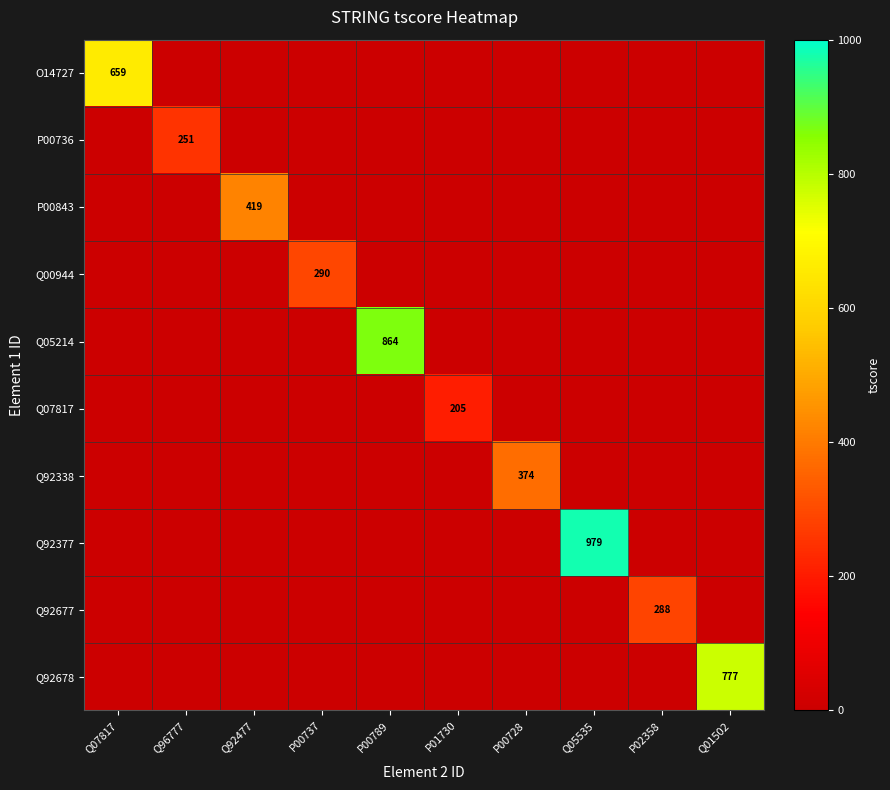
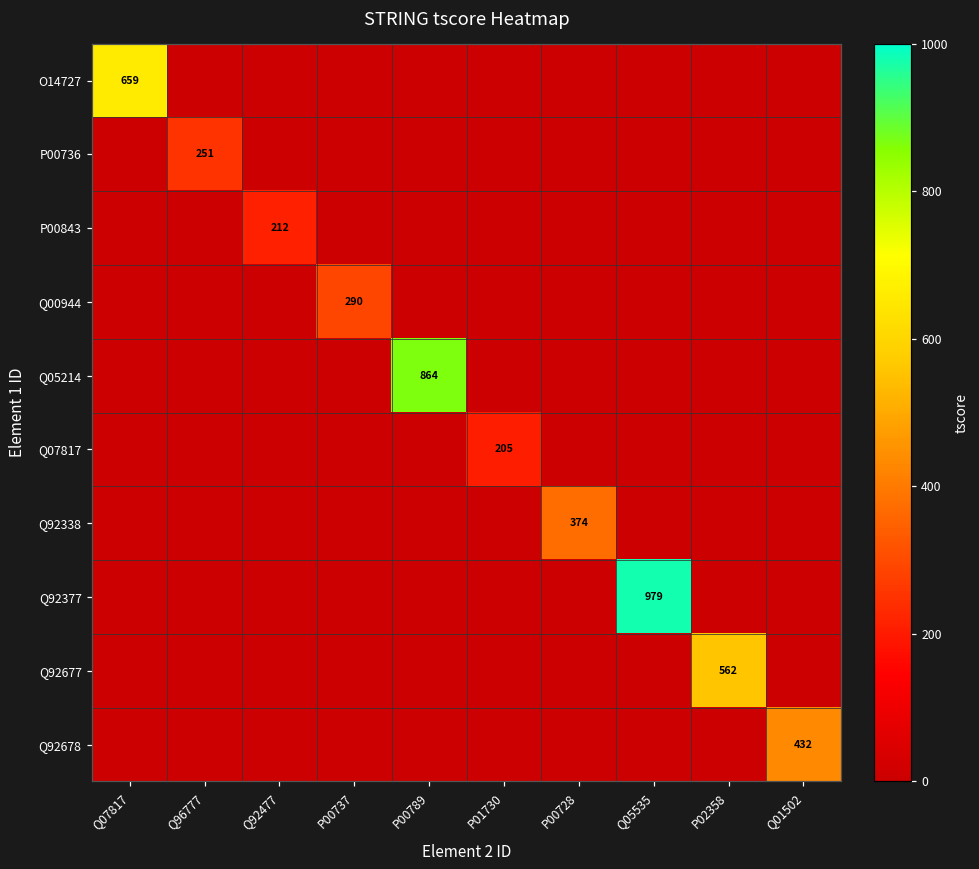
P00843, Q92477: 419 -> 212
Q92677, P02358: 288 -> 562
Q92678, Q01502: 777 -> 432
